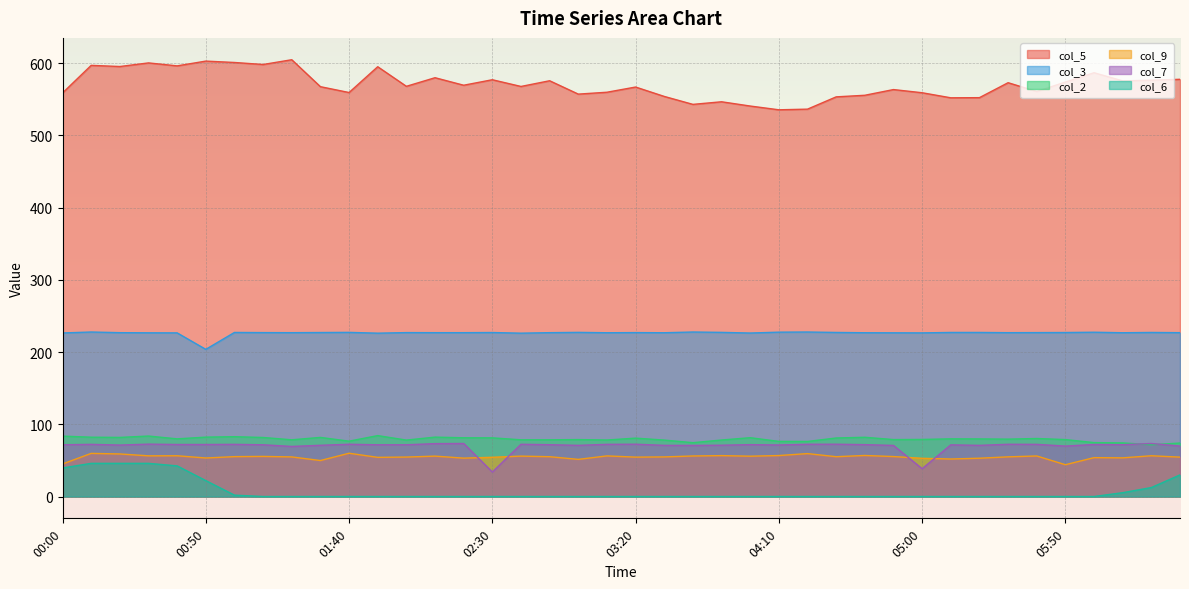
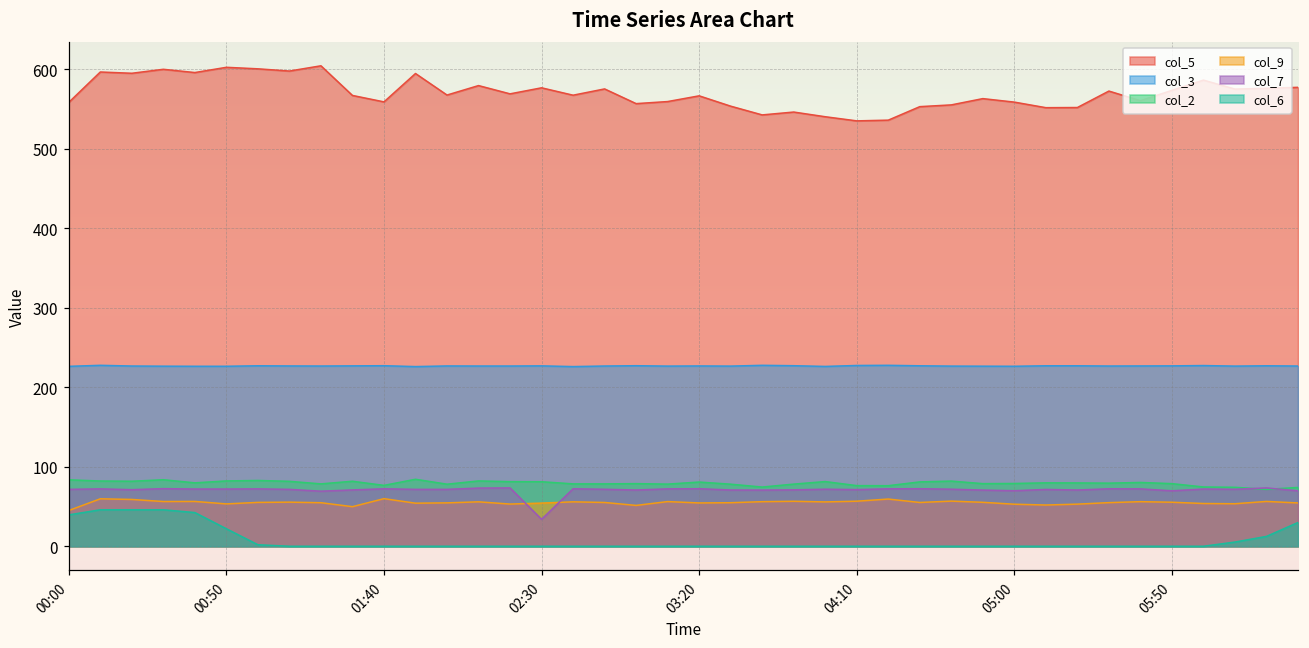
col_3, 00:50: 200 -> 230
col_7, 05:00: 40 -> 70
col_9, 05:50: 40 -> 60
